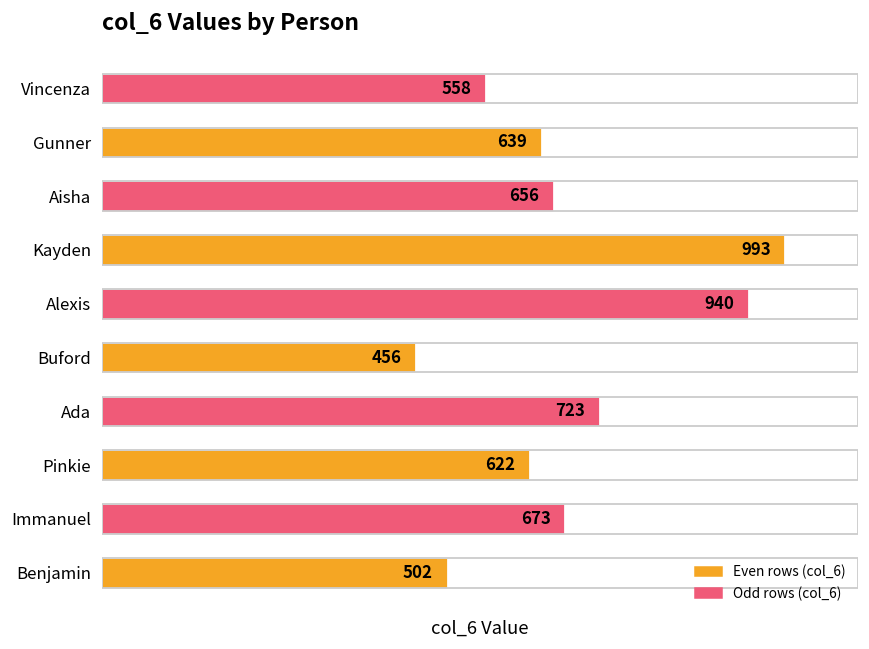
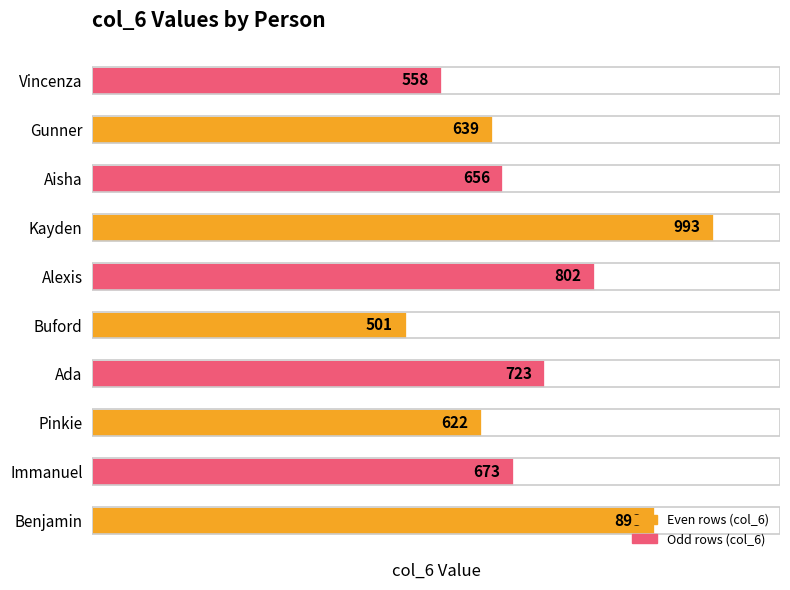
Alexis: 940 -> 802
Buford: 456 -> 501
Benjamin: 502 -> 898
